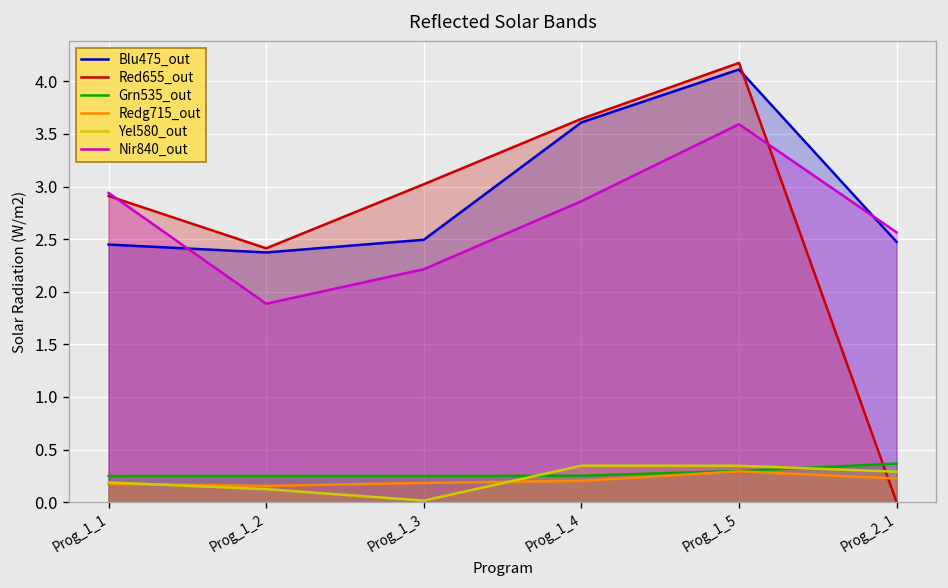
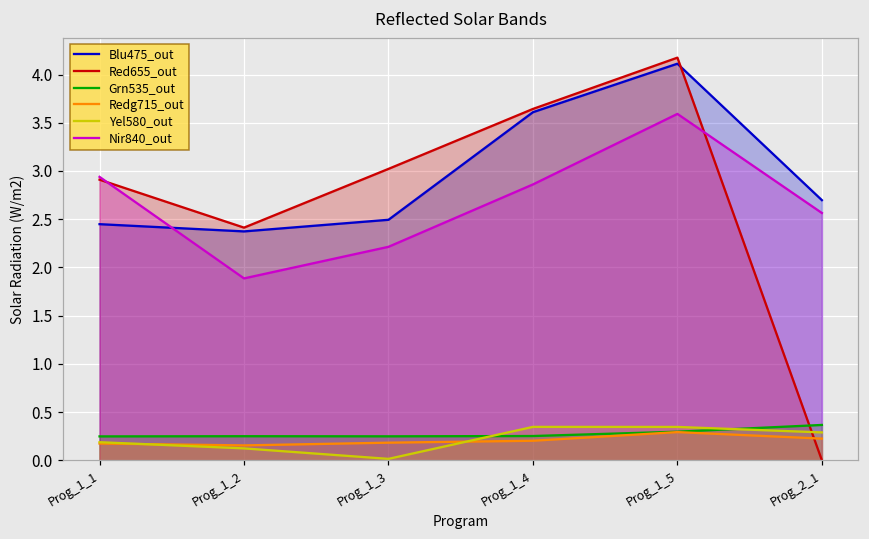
Blu475_out, Prog_2_1: 2.5 -> 2.7
